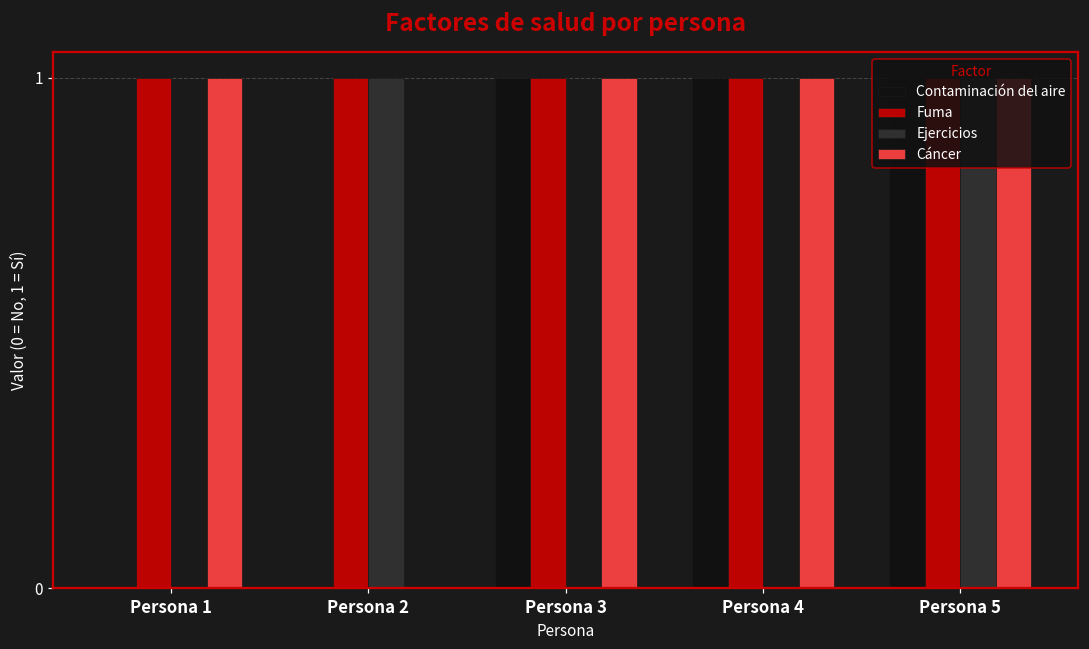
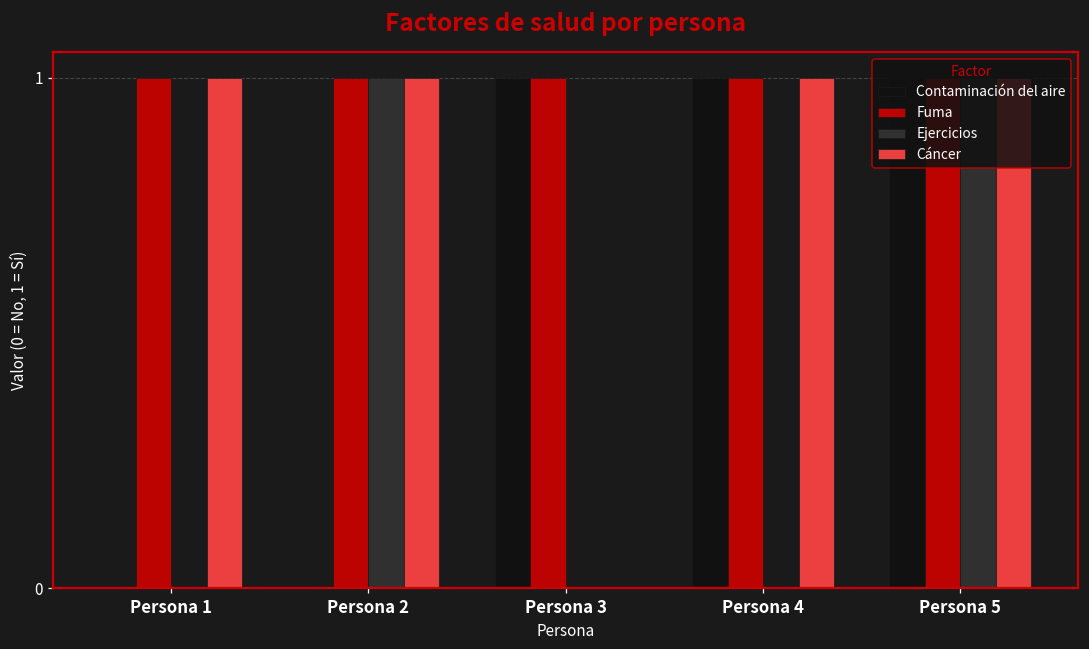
Cáncer, Persona 2: 0 -> 1
Cáncer, Persona 3: 1 -> 0
